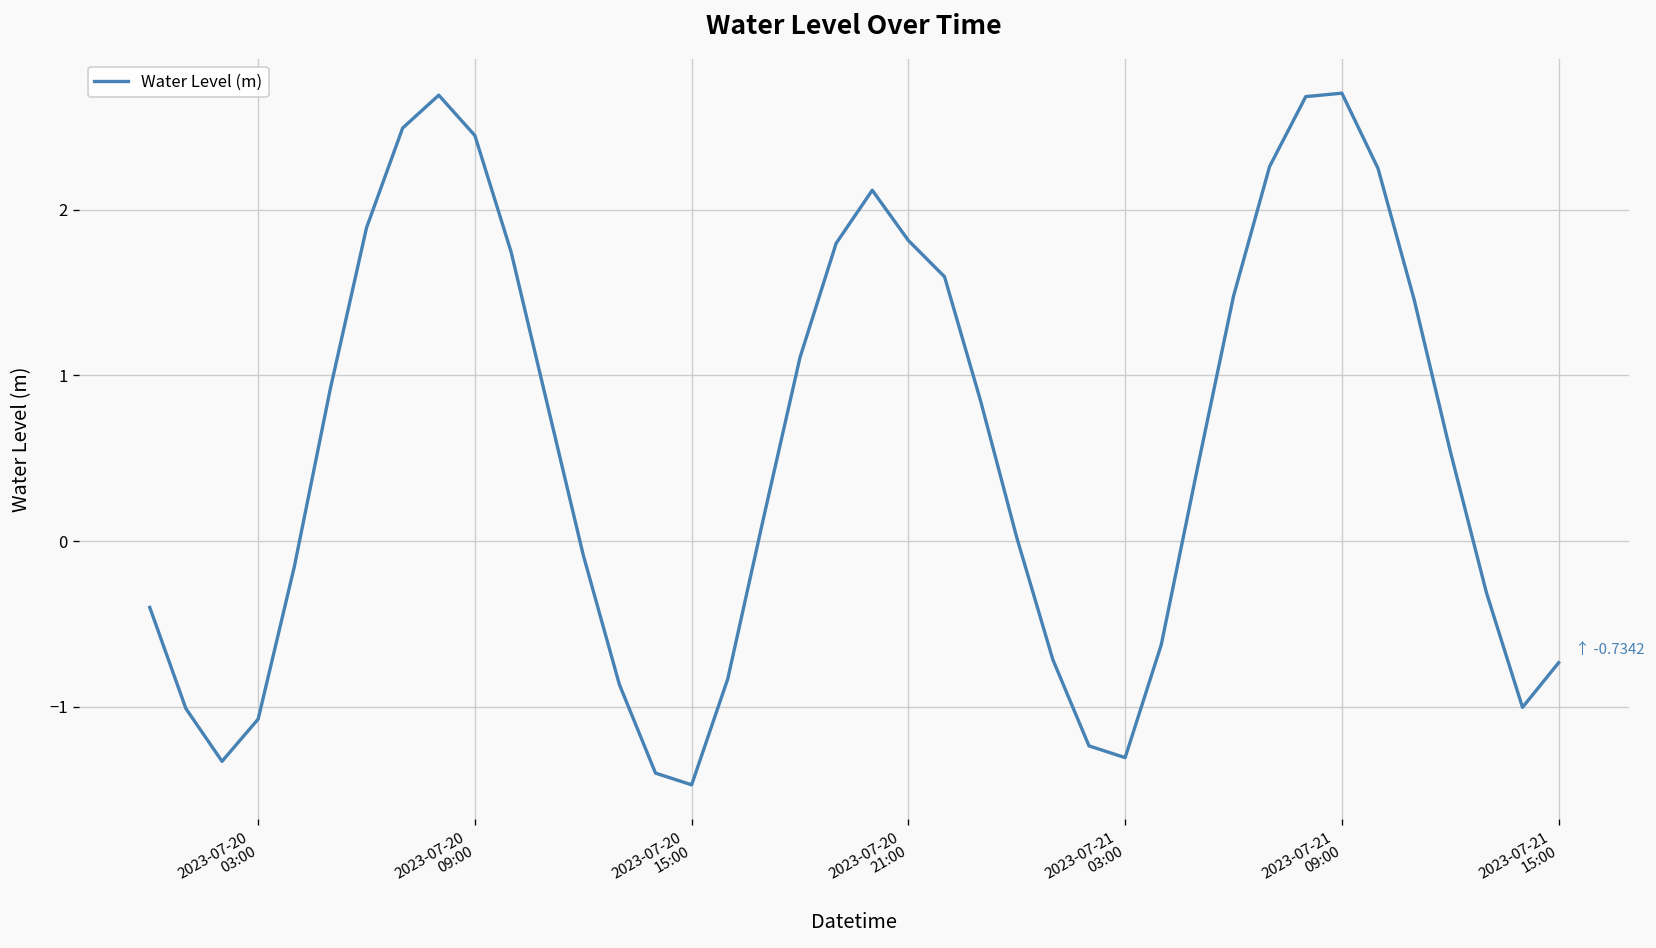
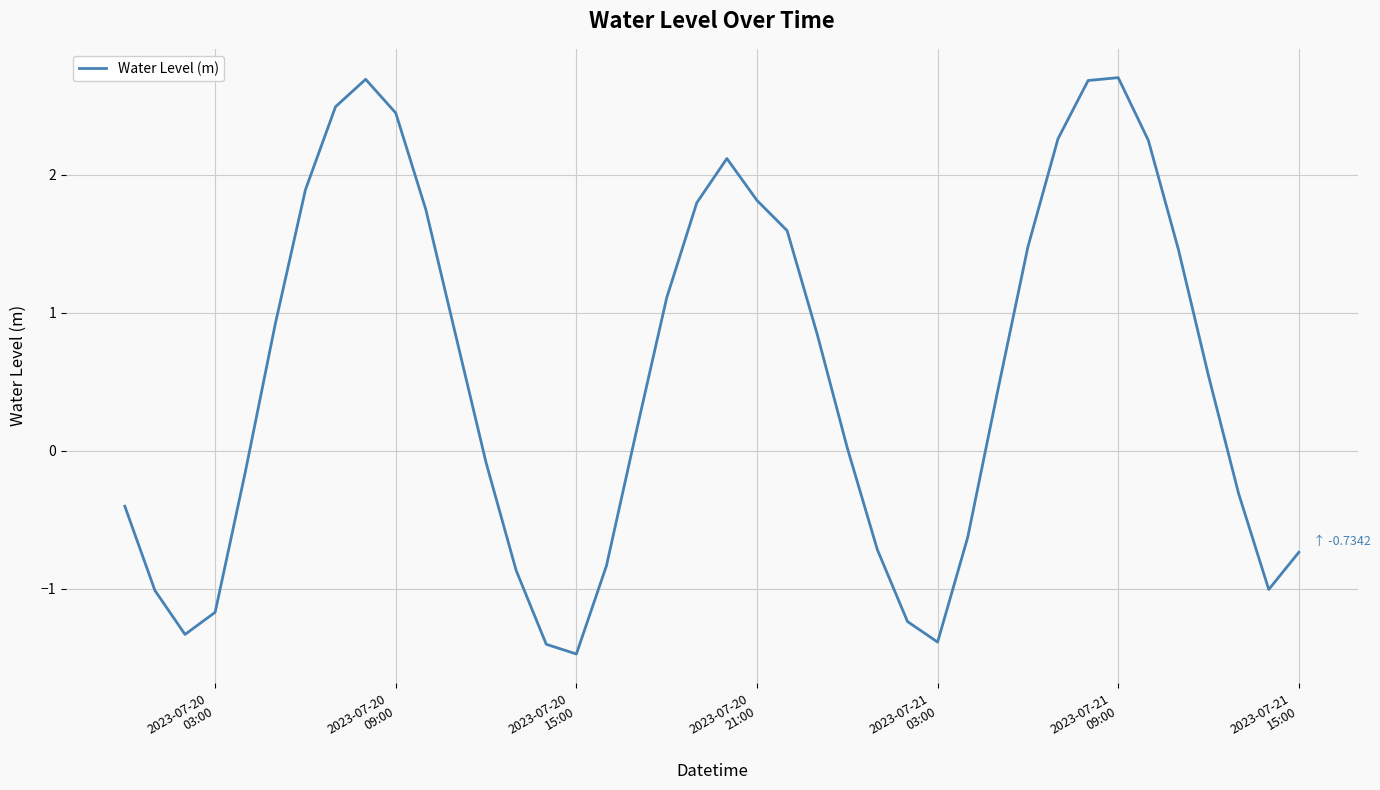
2023-07-20 03:00: -1.07 -> -1.17
2023-07-21 03:00: -1.31 -> -1.38
